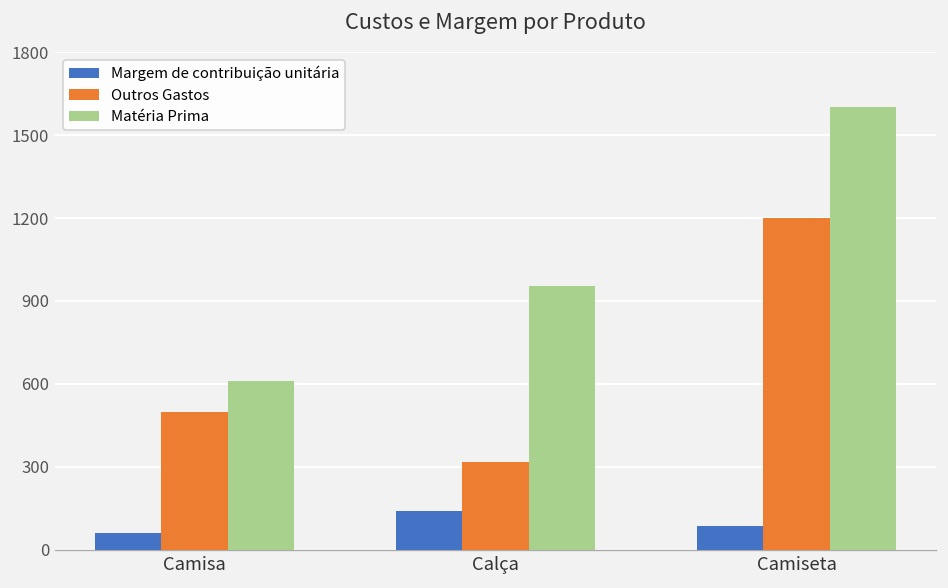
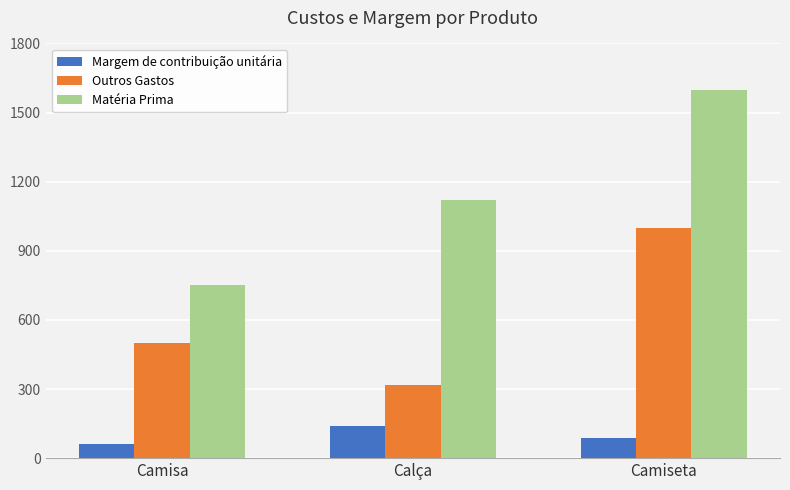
Matéria Prima, Camisa: 610 -> 750
Matéria Prima, Calça: 960 -> 1120
Outros Gastos, Camiseta: 1200 -> 1000
